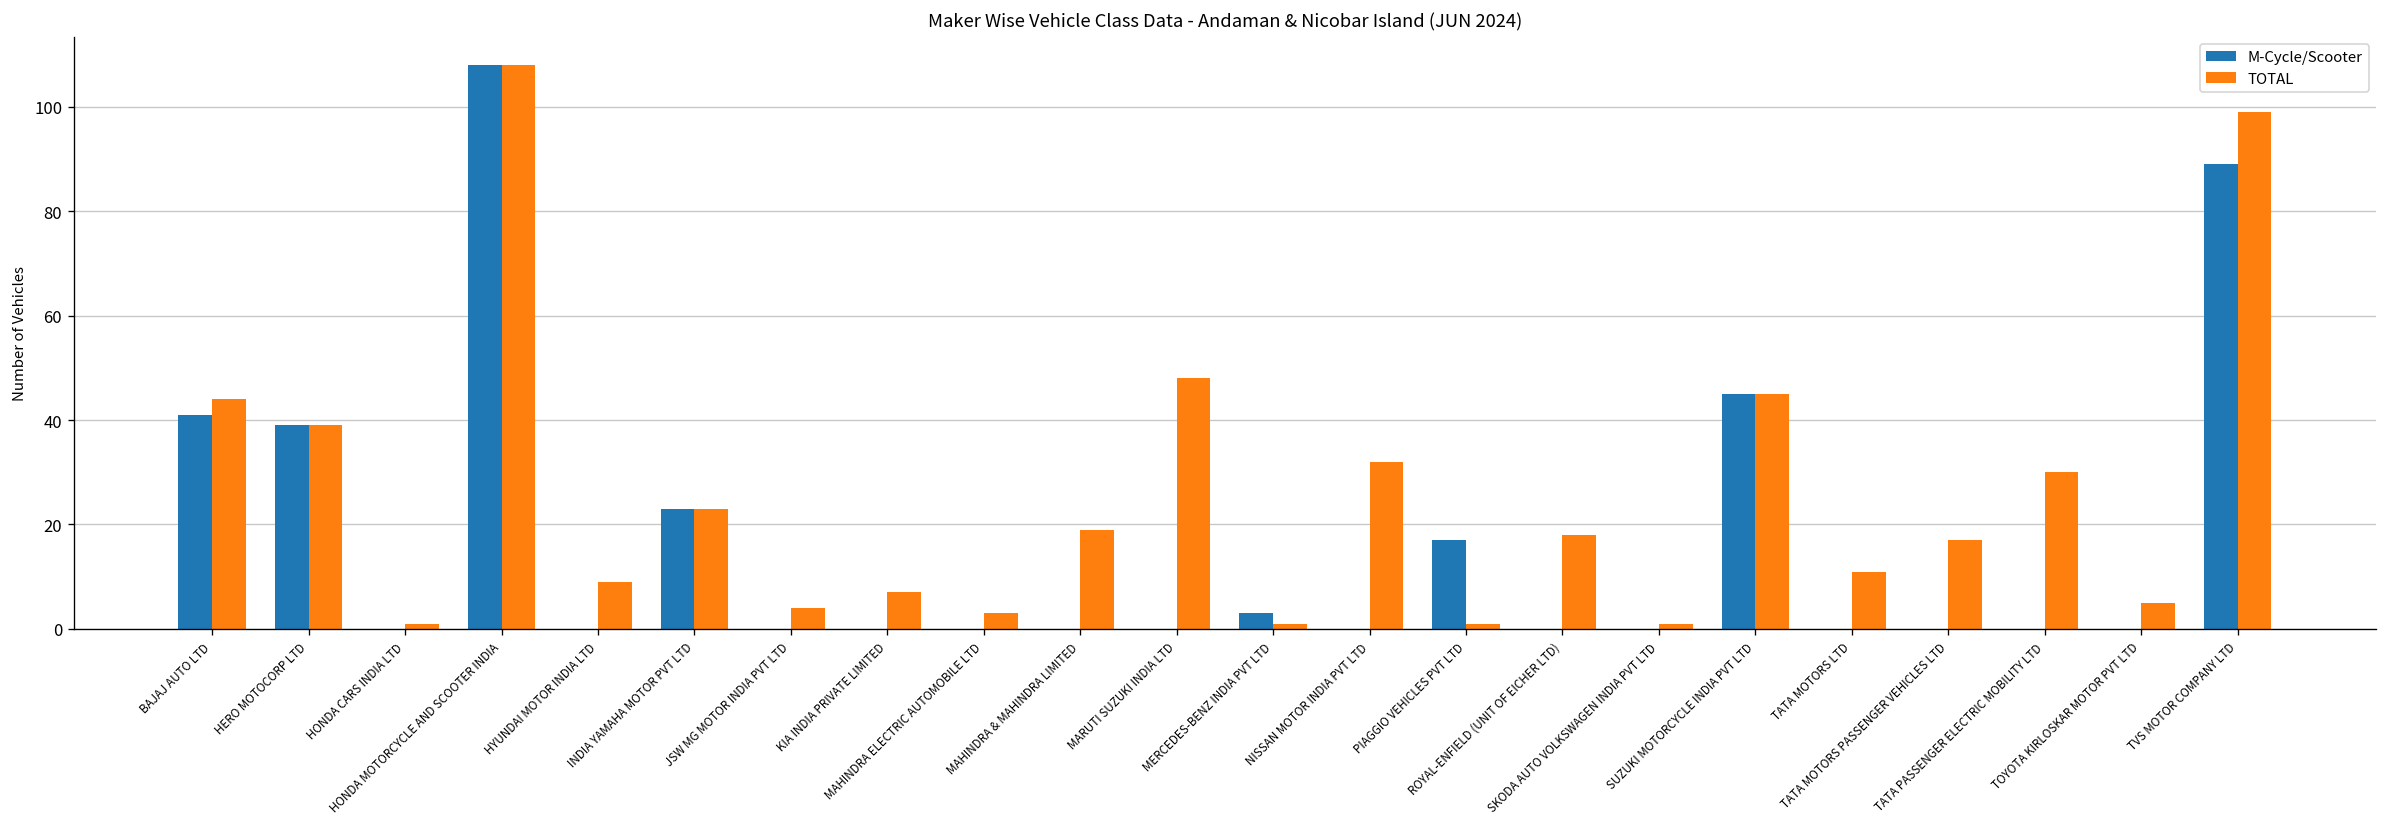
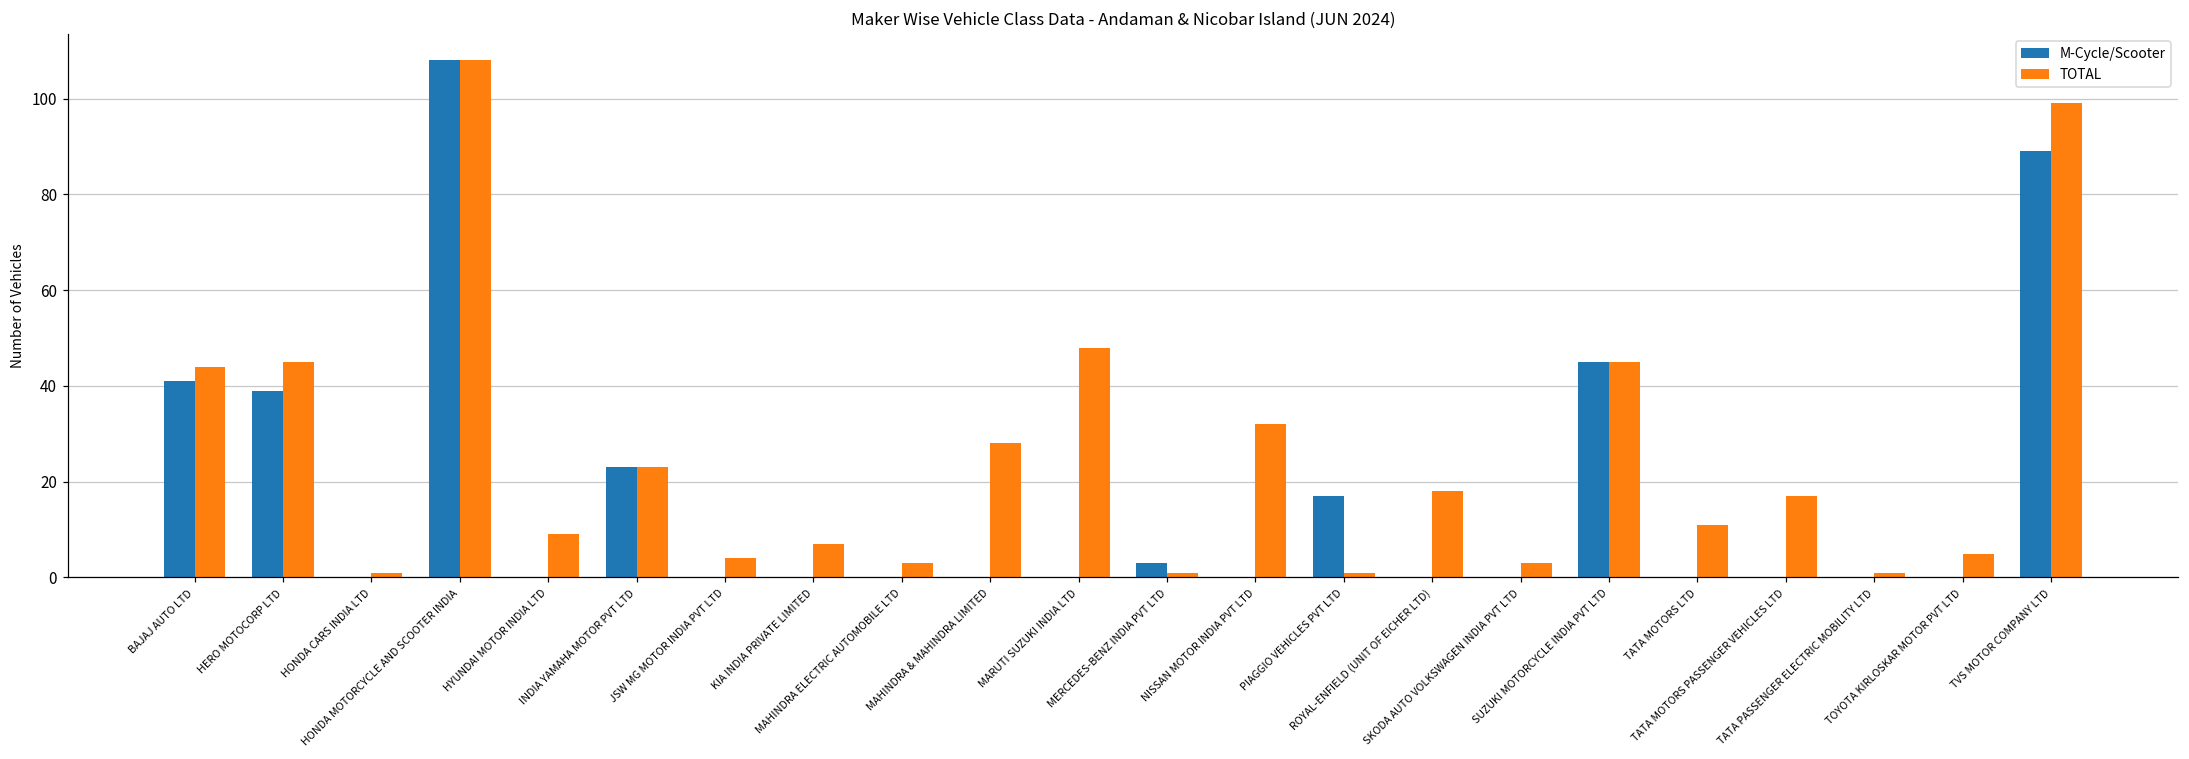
TOTAL, HERO MOTOCORP LTD: 39 -> 45
TOTAL, MAHINDRA & MAHINDRA LIMITED: 19 -> 28
TOTAL, SKODA AUTO VOLKSWAGEN INDIA PVT LTD: 1 -> 3
TOTAL, TATA PASSENGER ELECTRIC MOBILITY LTD: 30 -> 1
